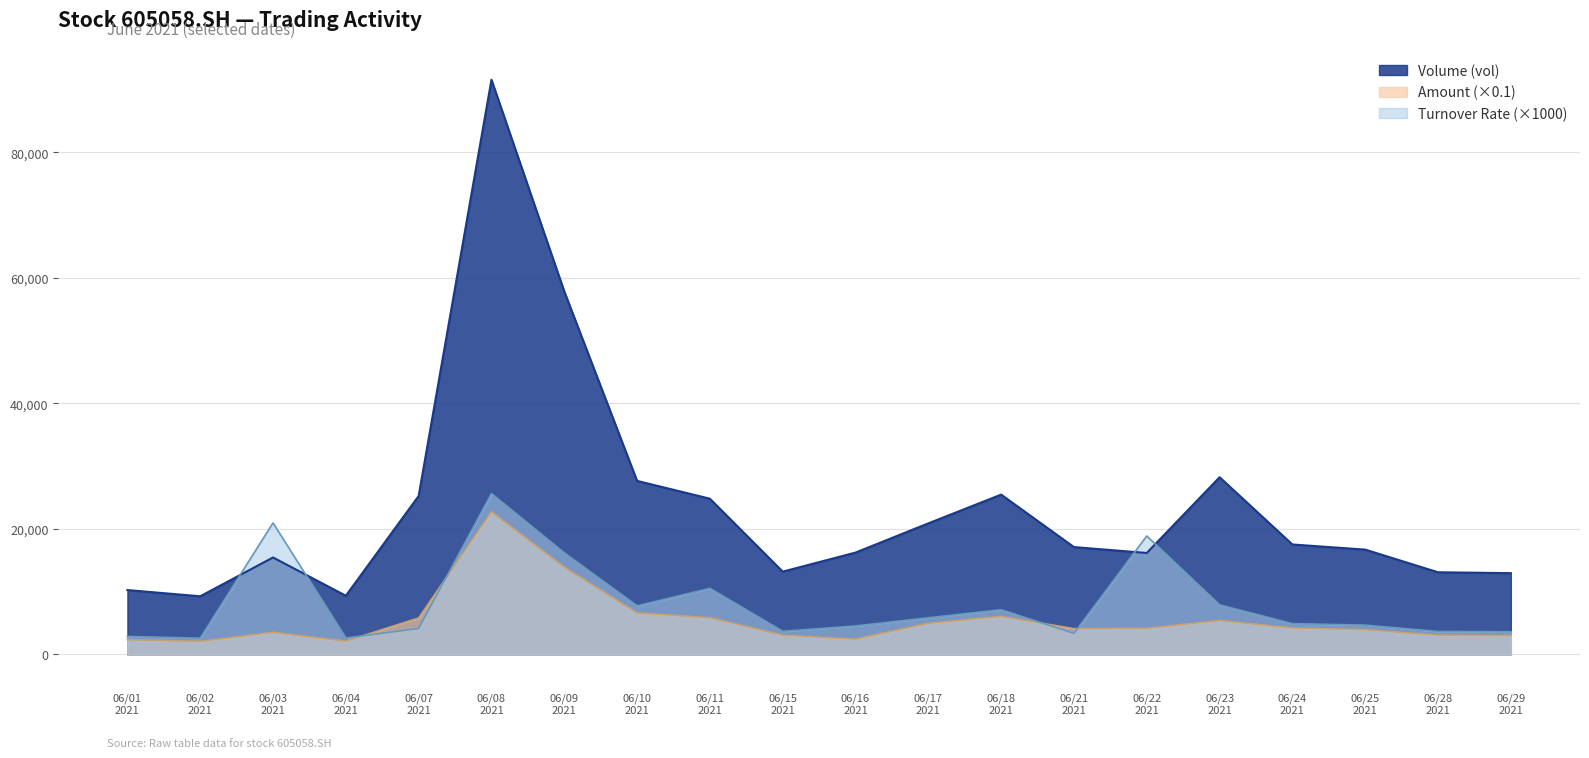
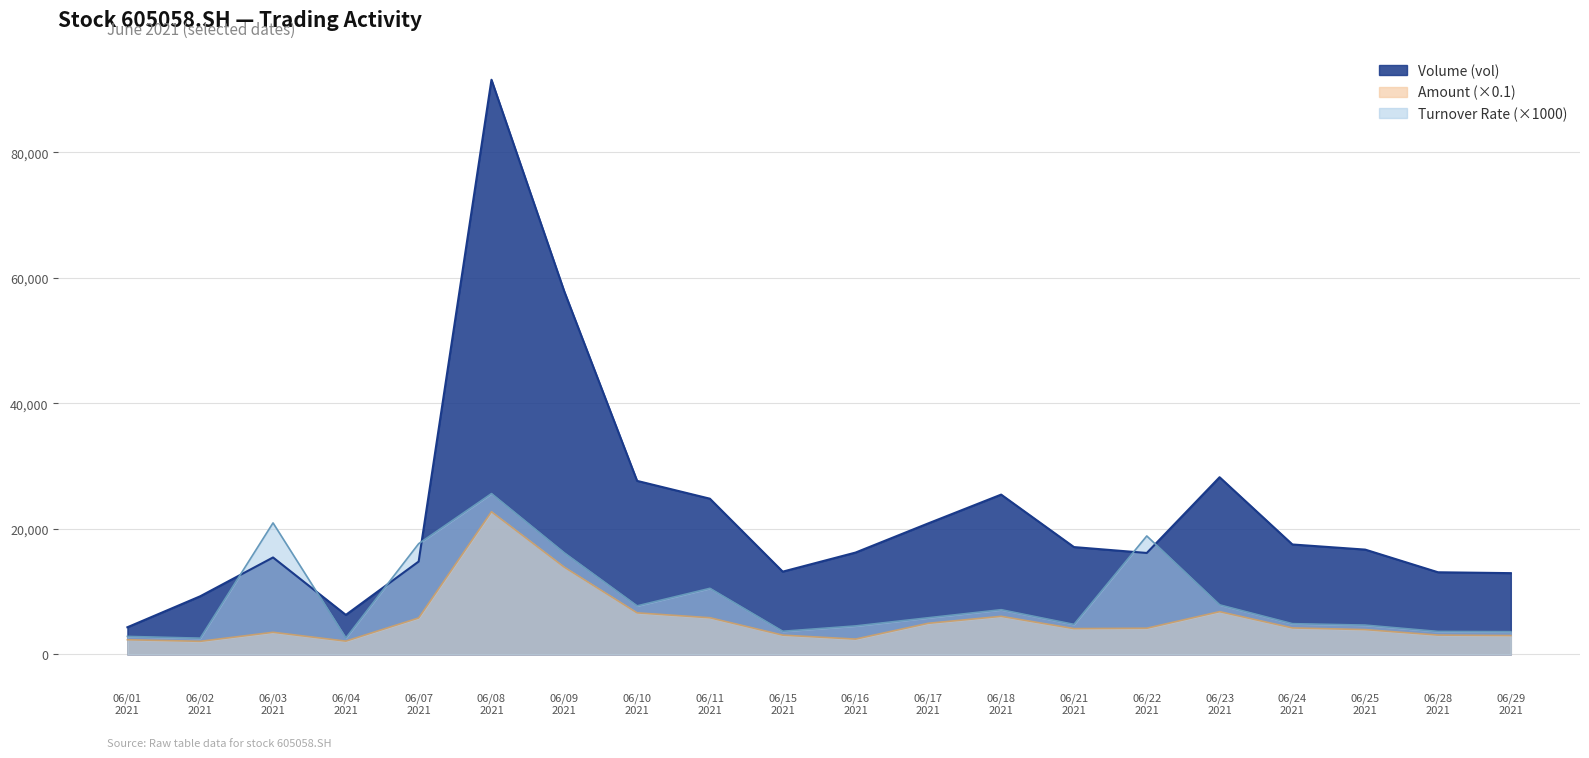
Volume (vol), 06/01 2021: 10,000 -> 4,000
Volume (vol), 06/04 2021: 9,000 -> 6,000
Volume (vol), 06/07 2021: 25,000 -> 15,000
Turnover Rate (×1000), 06/07 2021: 4,000 -> 18,000
Turnover Rate (×1000), 06/21 2021: 3,000 -> 5,000
Amount (×0.1), 06/23 2021: 5,000 -> 7,000
